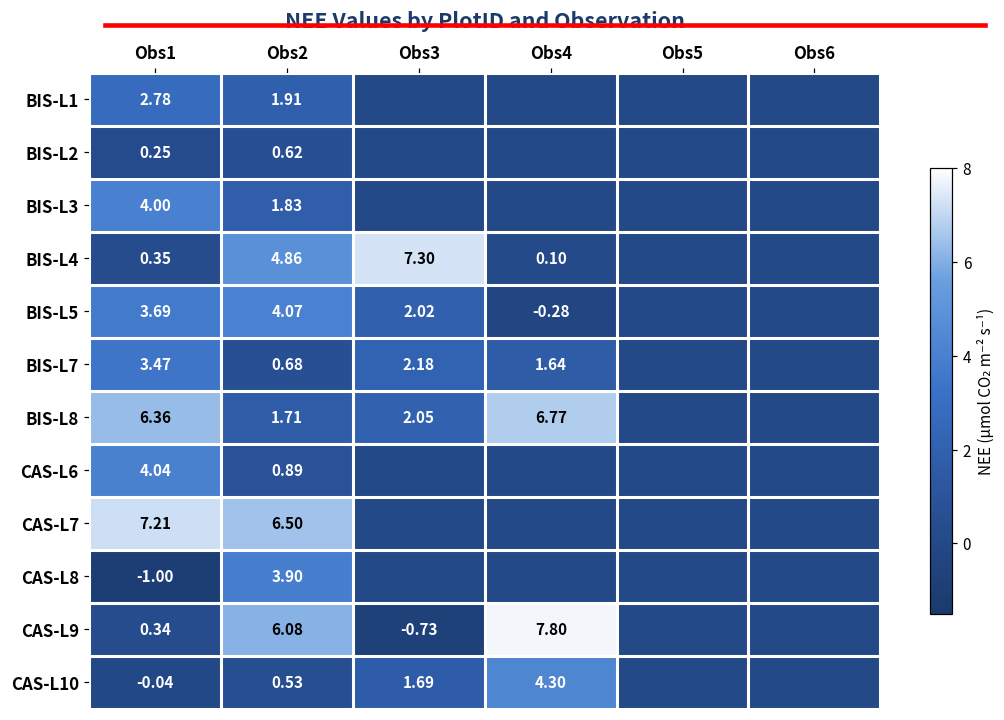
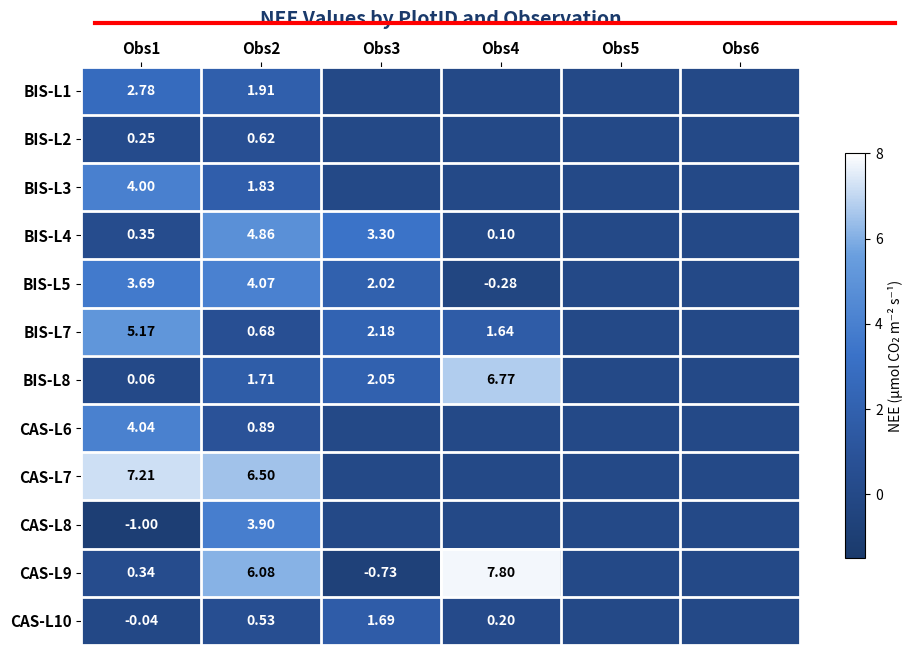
BIS-L4, Obs3: 7.30 -> 3.30
BIS-L7, Obs1: 3.47 -> 5.17
BIS-L8, Obs1: 6.36 -> 0.06
CAS-L10, Obs4: 4.30 -> 0.20
